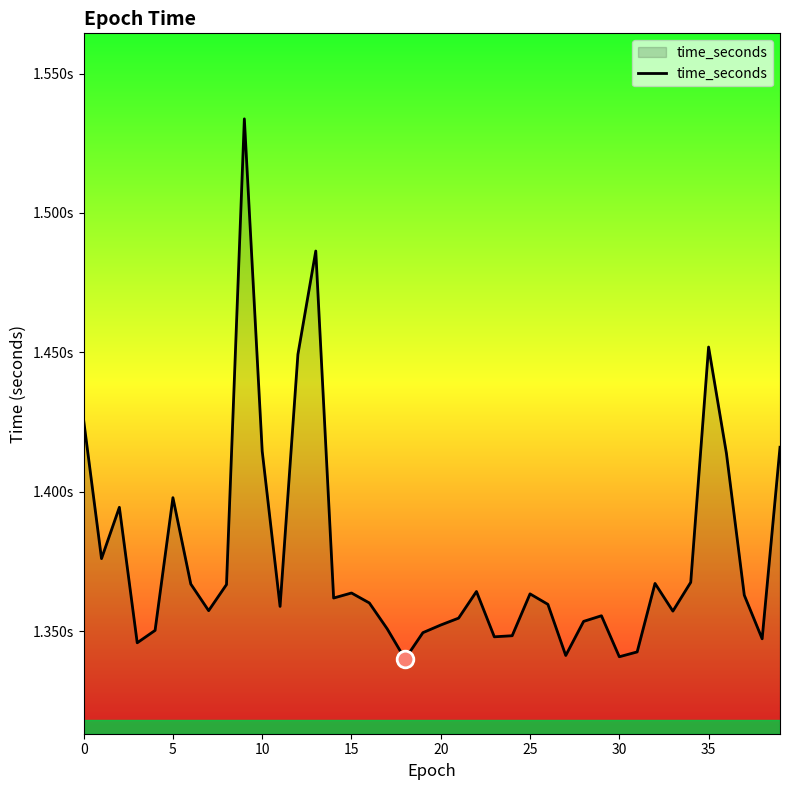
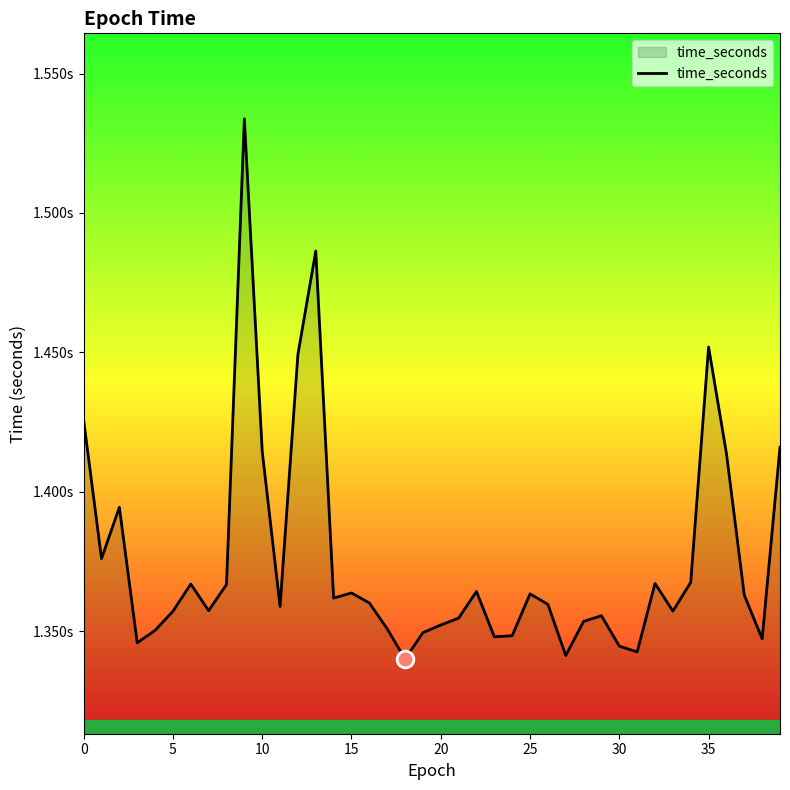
time_seconds, 5: 1.398s -> 1.357s
time_seconds, 30: 1.341s -> 1.345s
